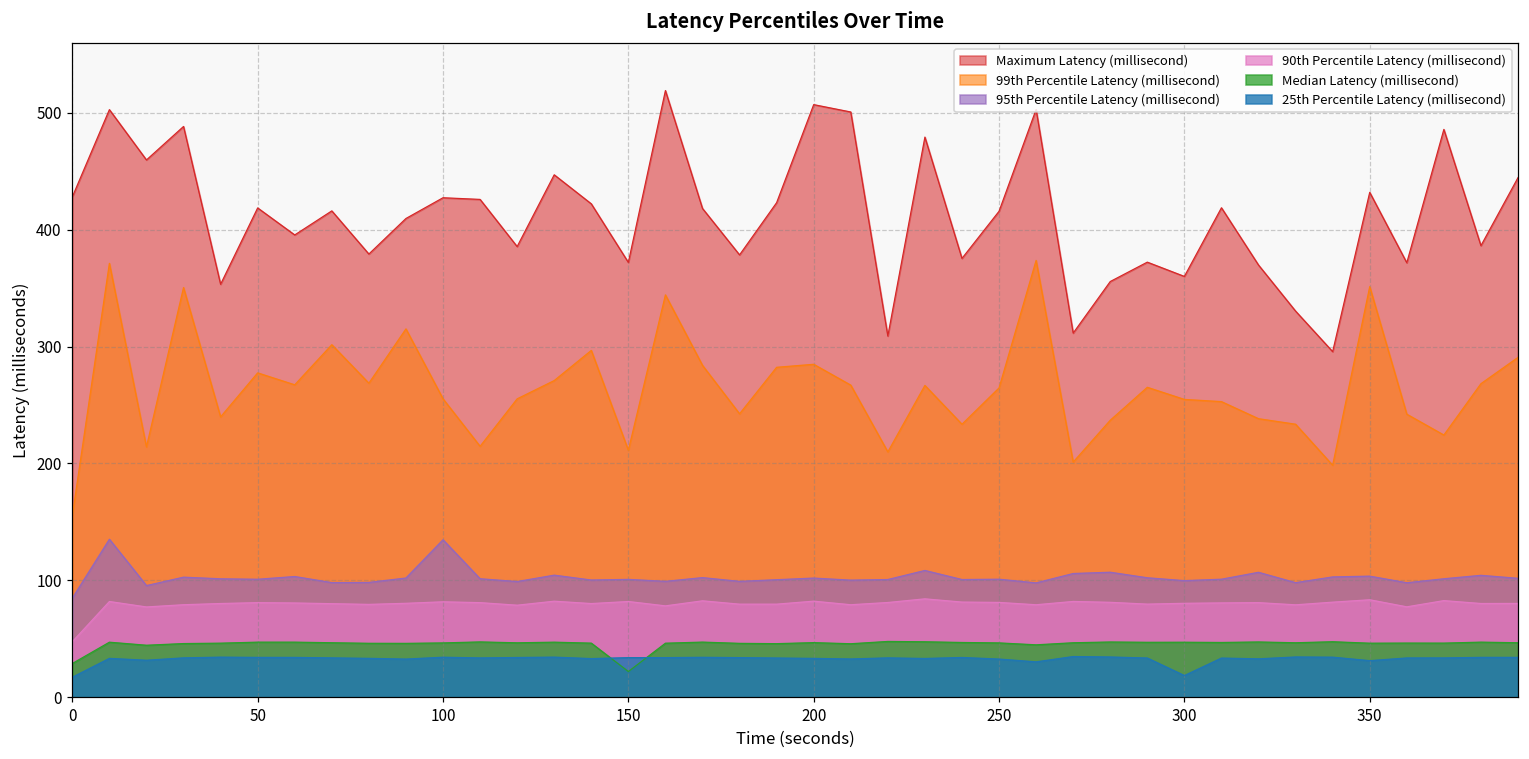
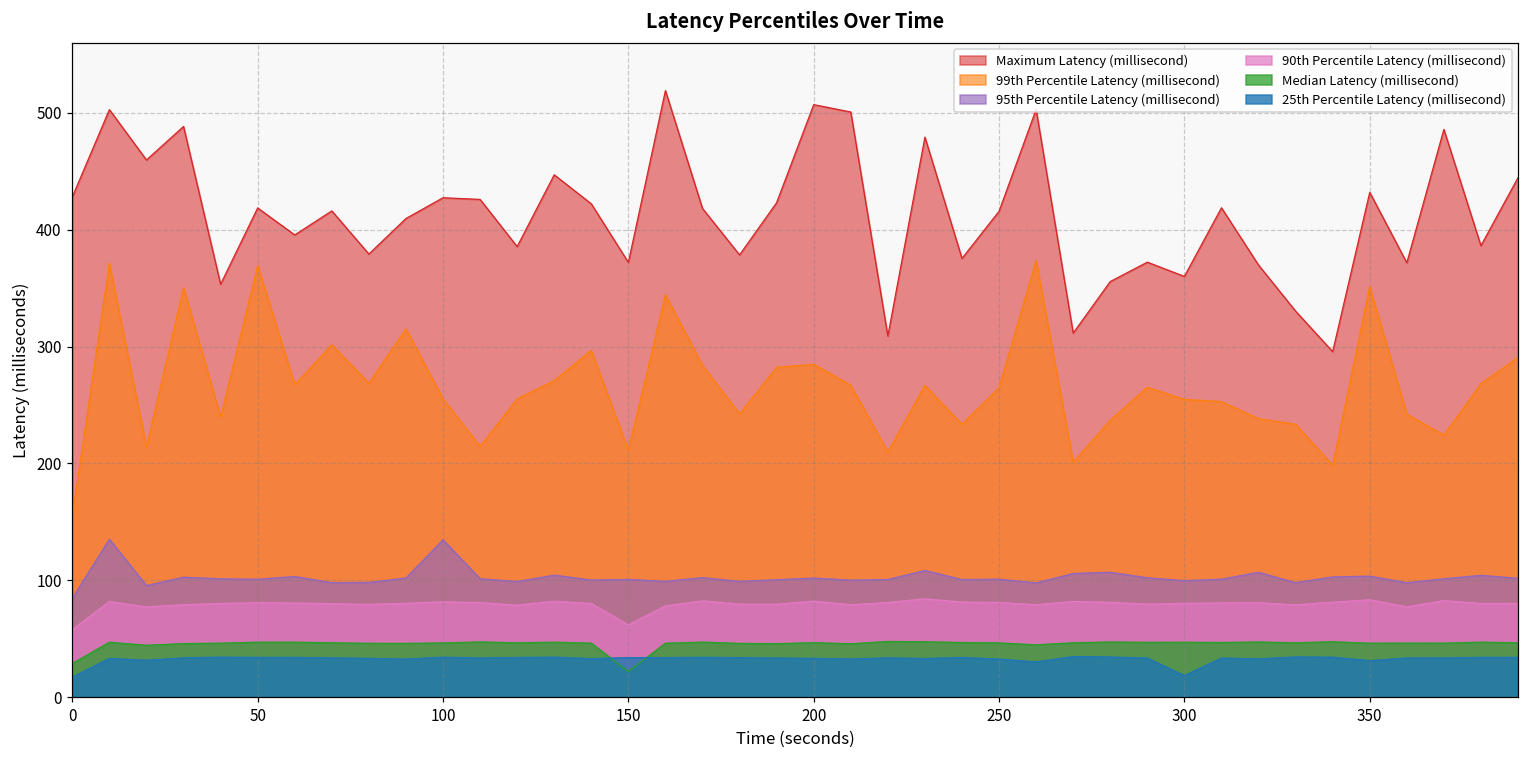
90th Percentile Latency (millisecond), 0: 47 -> 58
99th Percentile Latency (millisecond), 50: 277 -> 369
90th Percentile Latency (millisecond), 150: 82 -> 62
